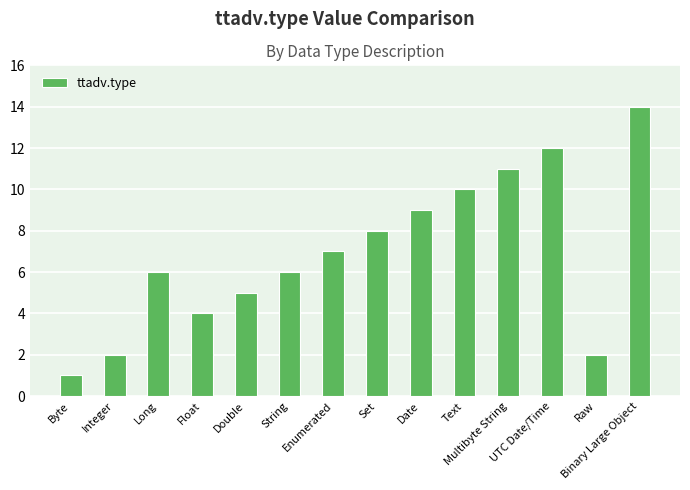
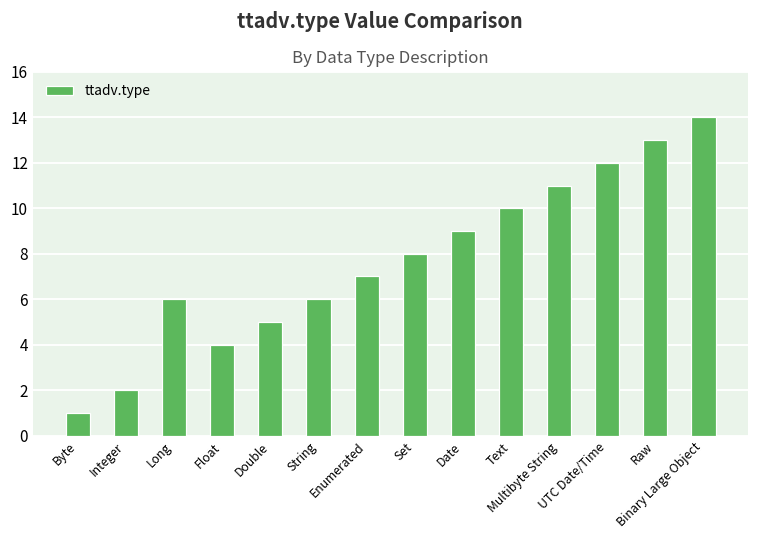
Raw: 2 -> 13
